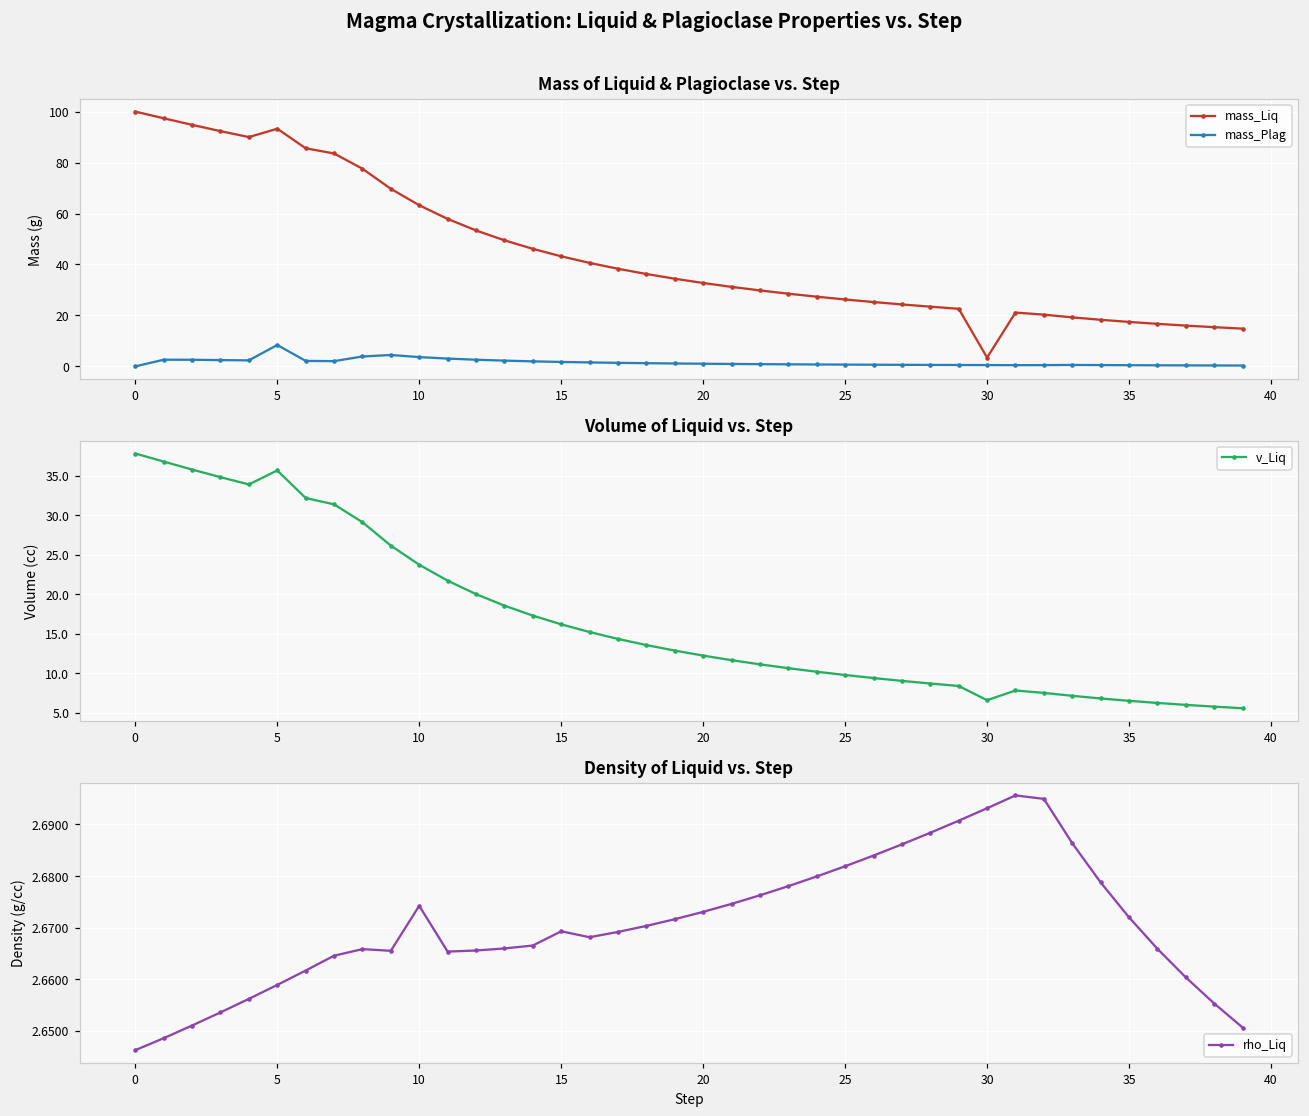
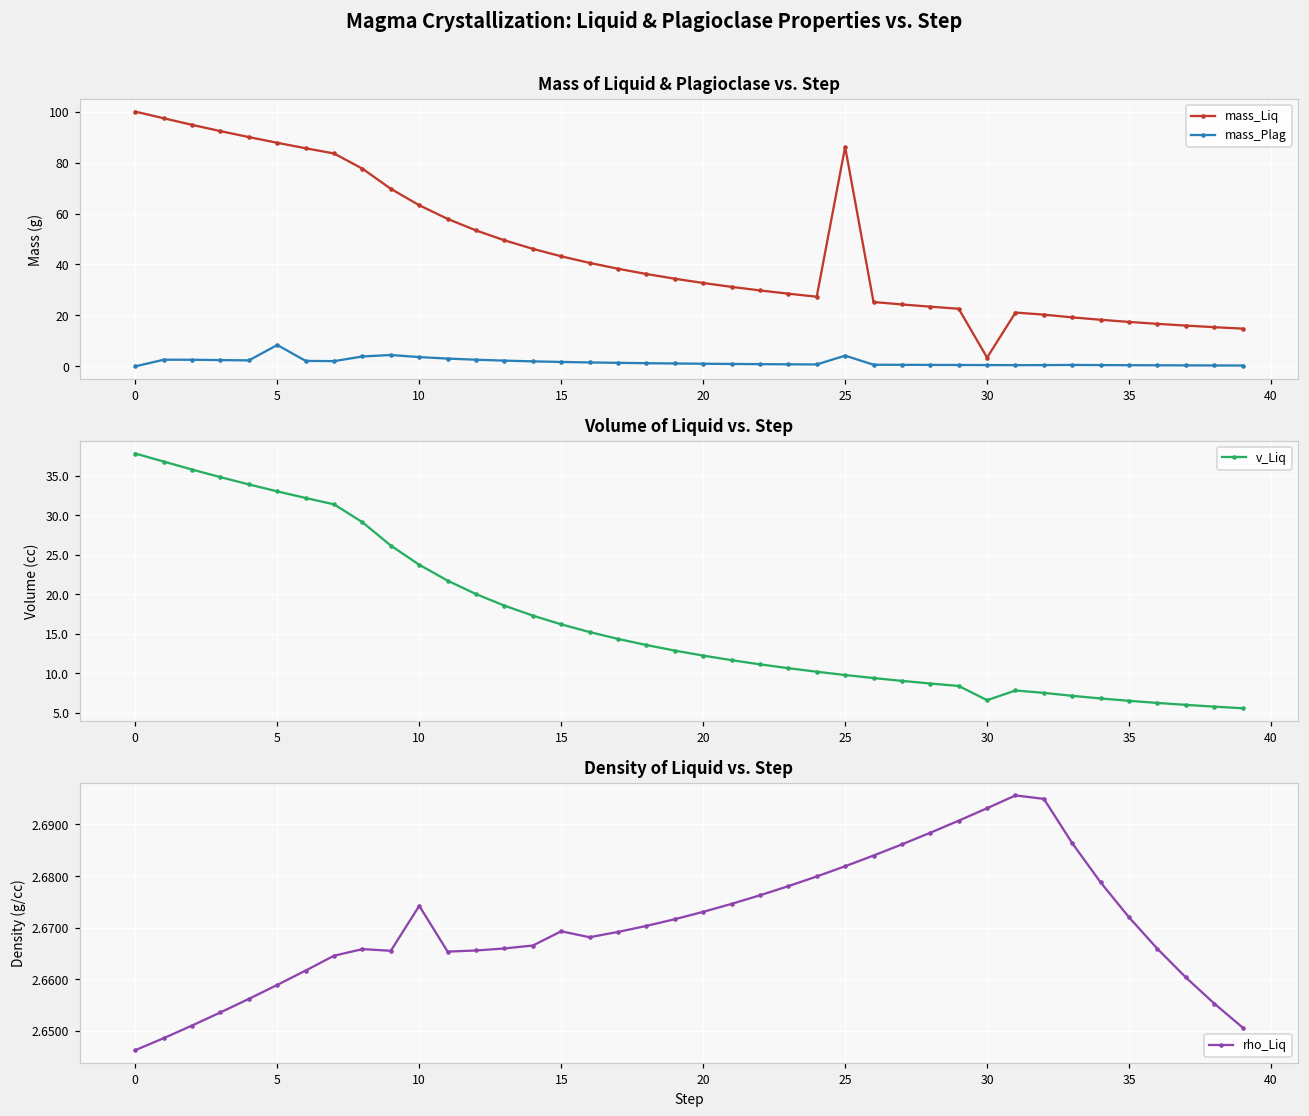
Mass of Liquid & Plagioclase vs. Step, mass_Liq, 5: 93 -> 88
Mass of Liquid & Plagioclase vs. Step, mass_Liq, 25: 26 -> 86
Mass of Liquid & Plagioclase vs. Step, mass_Plag, 25: 1 -> 4
Volume of Liquid vs. Step, 5: 36 -> 33
